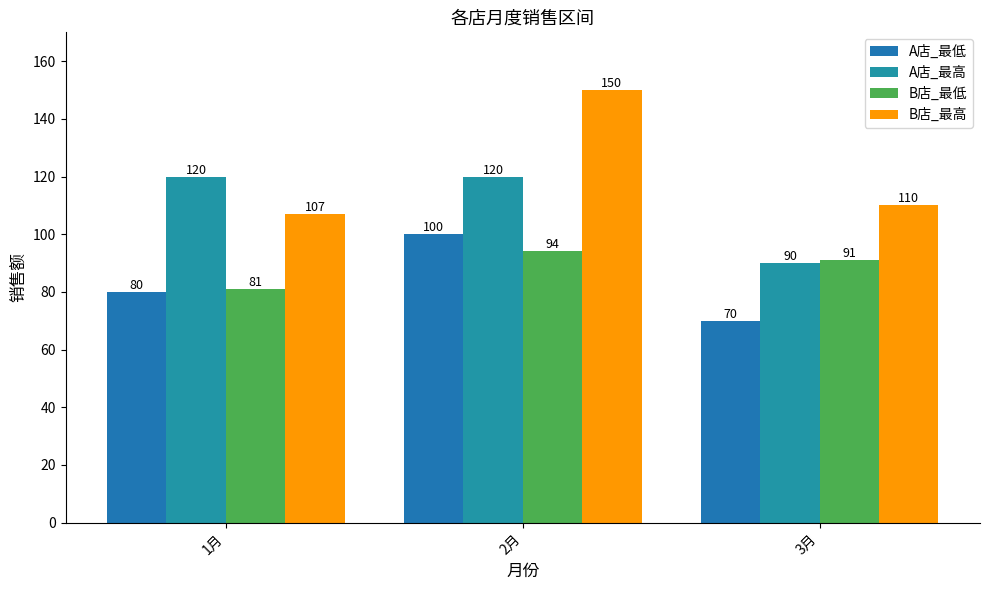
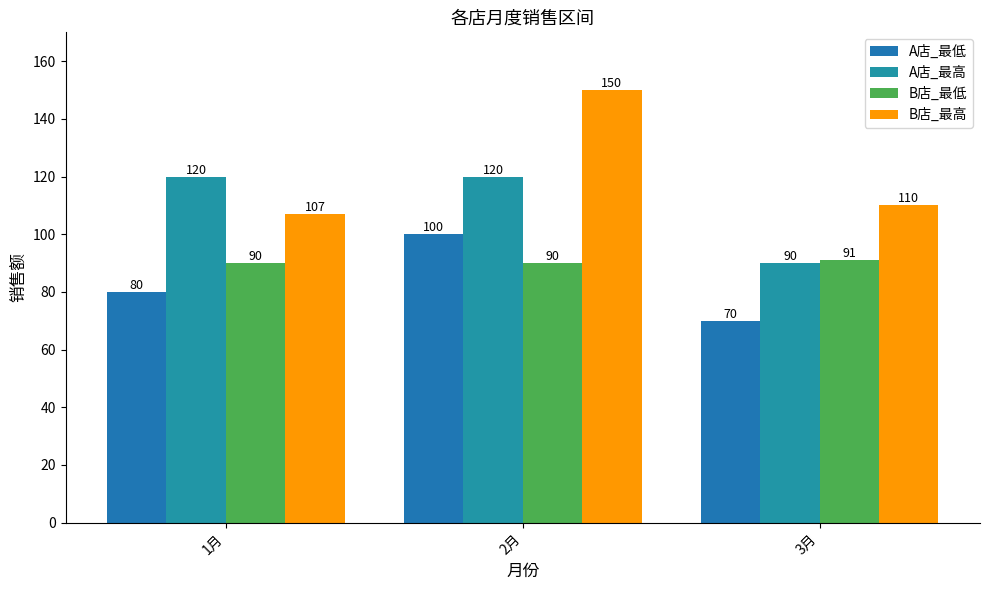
B店_最低, 1月: 81 -> 90
B店_最低, 2月: 94 -> 90
